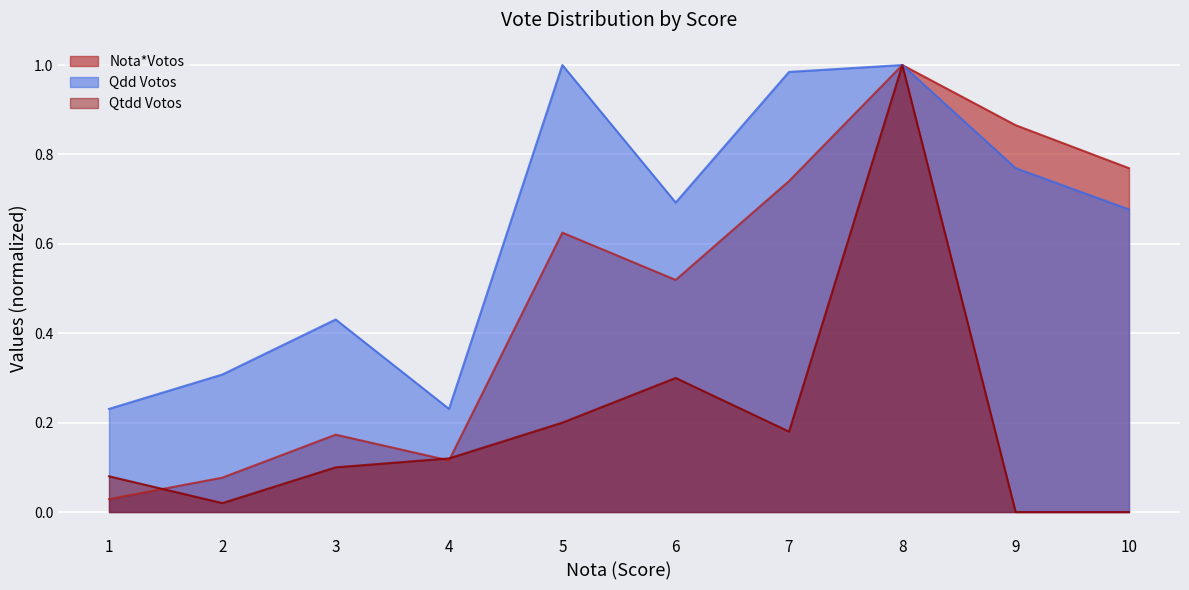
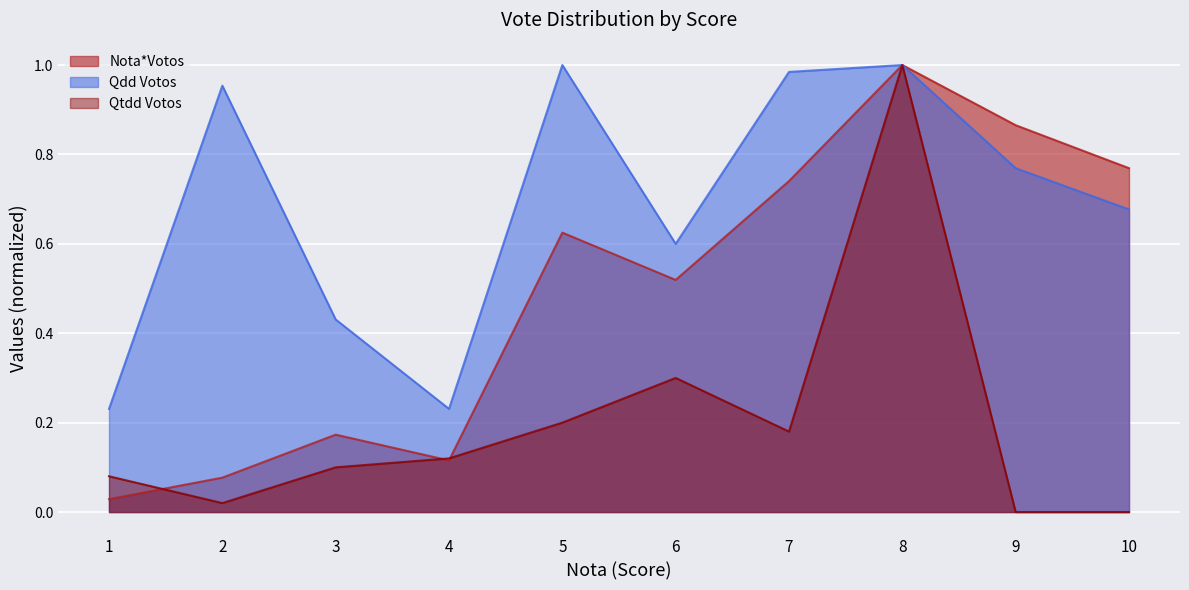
Qdd Votos, 2: 0.31 -> 0.95
Qdd Votos, 6: 0.69 -> 0.60
